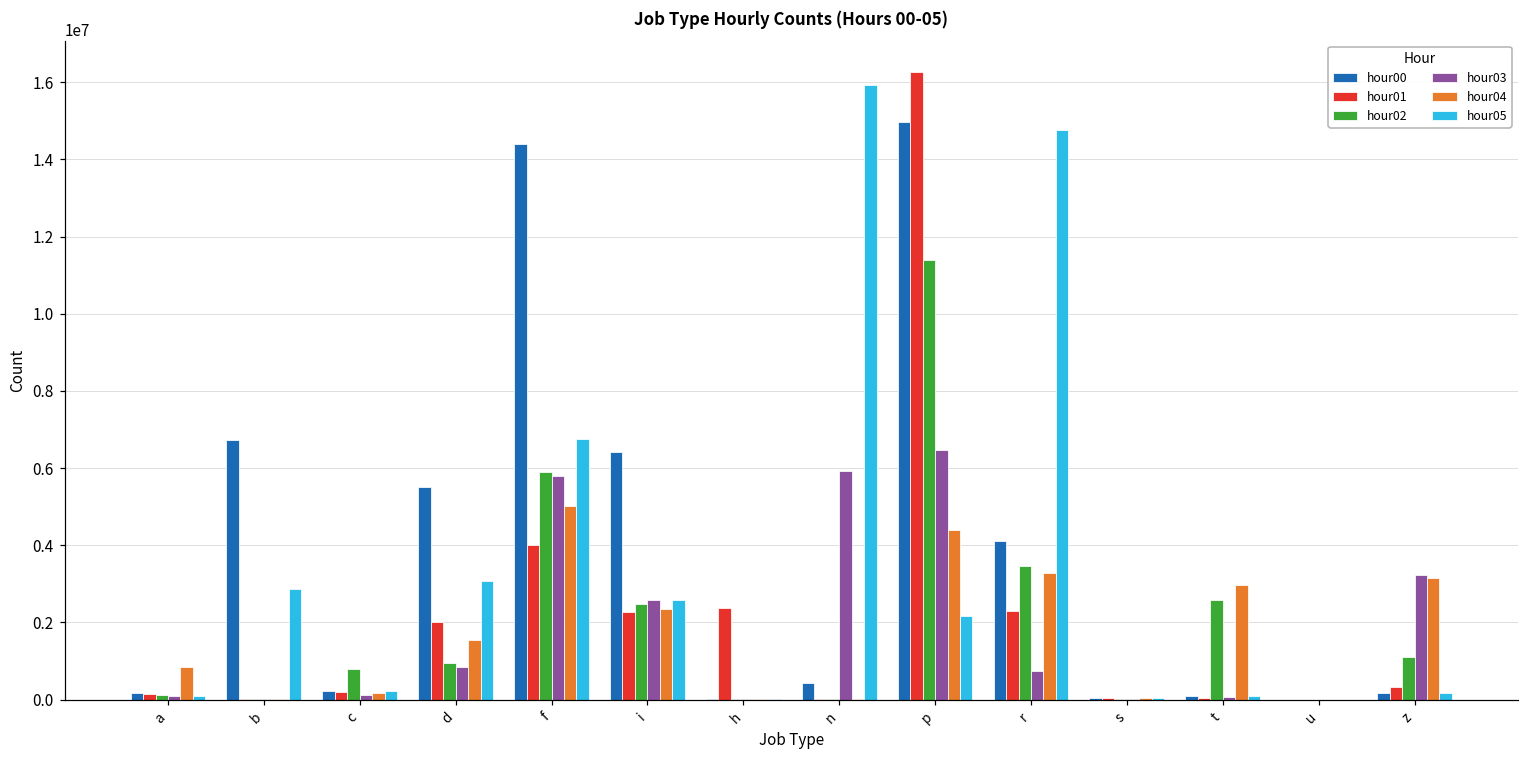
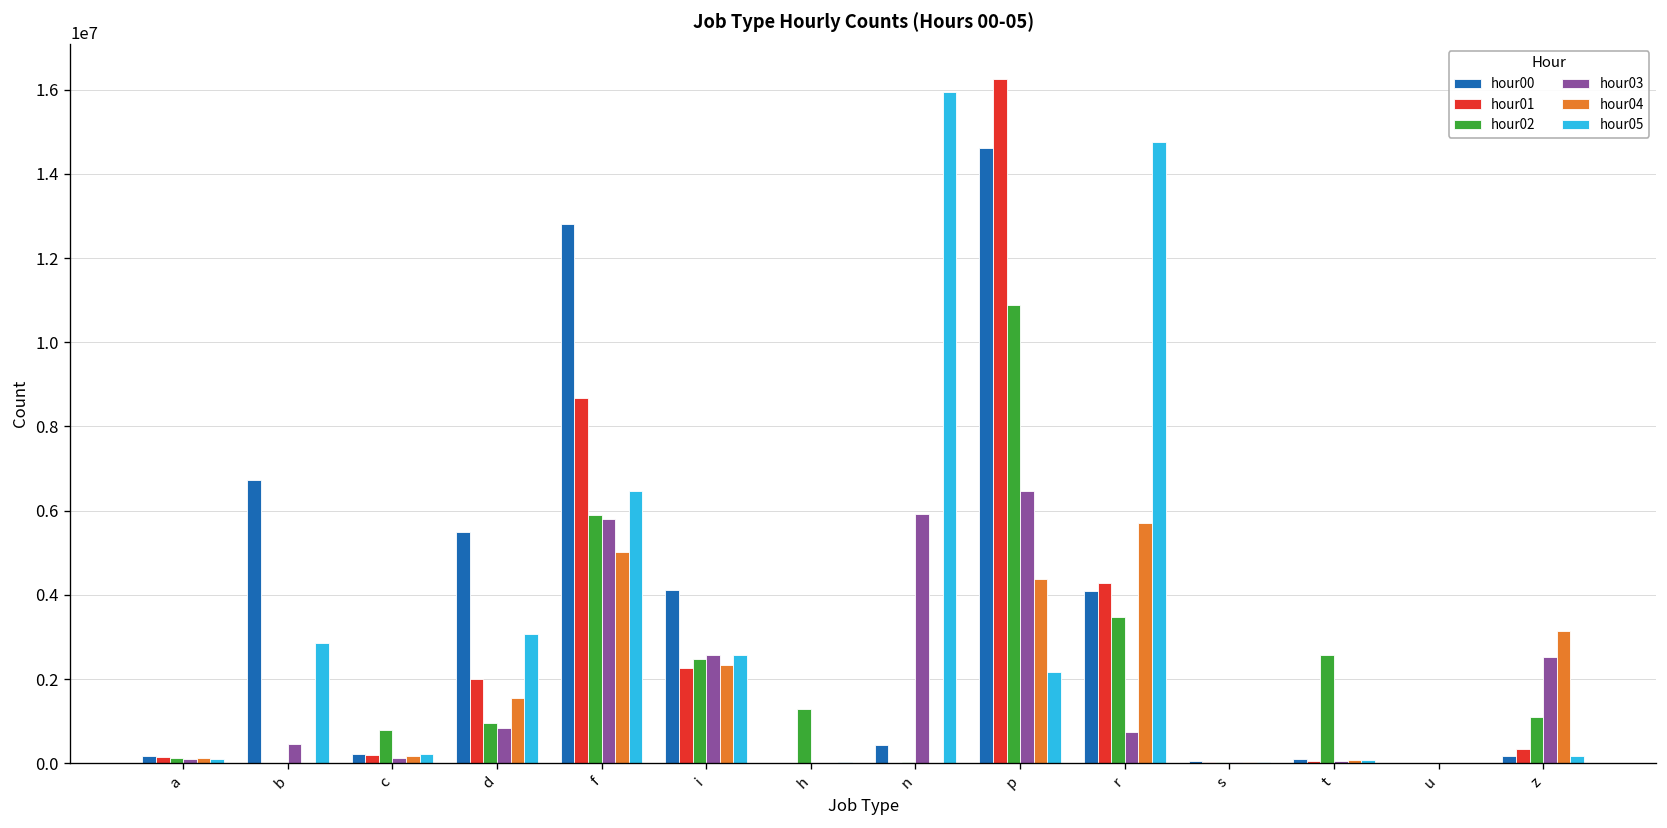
hour04, a: 900000 -> 100000
hour03, b: 0 -> 500000
hour00, f: 14400000 -> 12800000
hour01, f: 4000000 -> 8700000
hour05, f: 6800000 -> 6500000
hour00, i: 6400000 -> 4100000
hour01, h: 2400000 -> 0
hour02, h: 0 -> 1300000
hour00, p: 15000000 -> 14600000
hour02, p: 11400000 -> 10900000
hour01, r: 2300000 -> 4300000
hour04, r: 3300000 -> 5700000
hour04, t: 3000000 -> 100000
hour03, z: 3200000 -> 2500000
